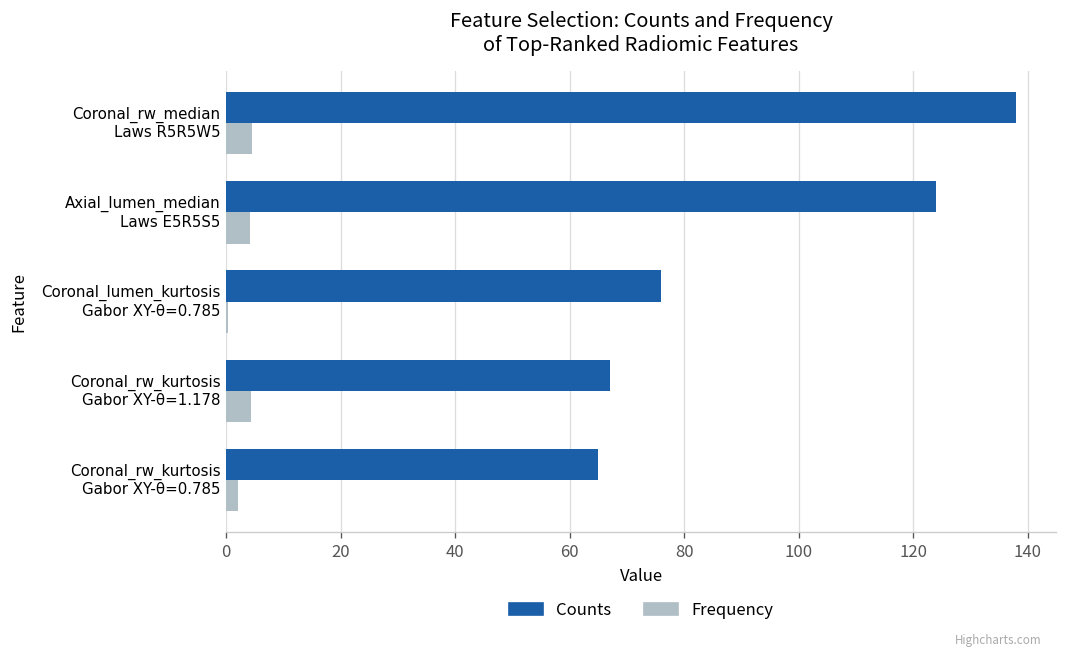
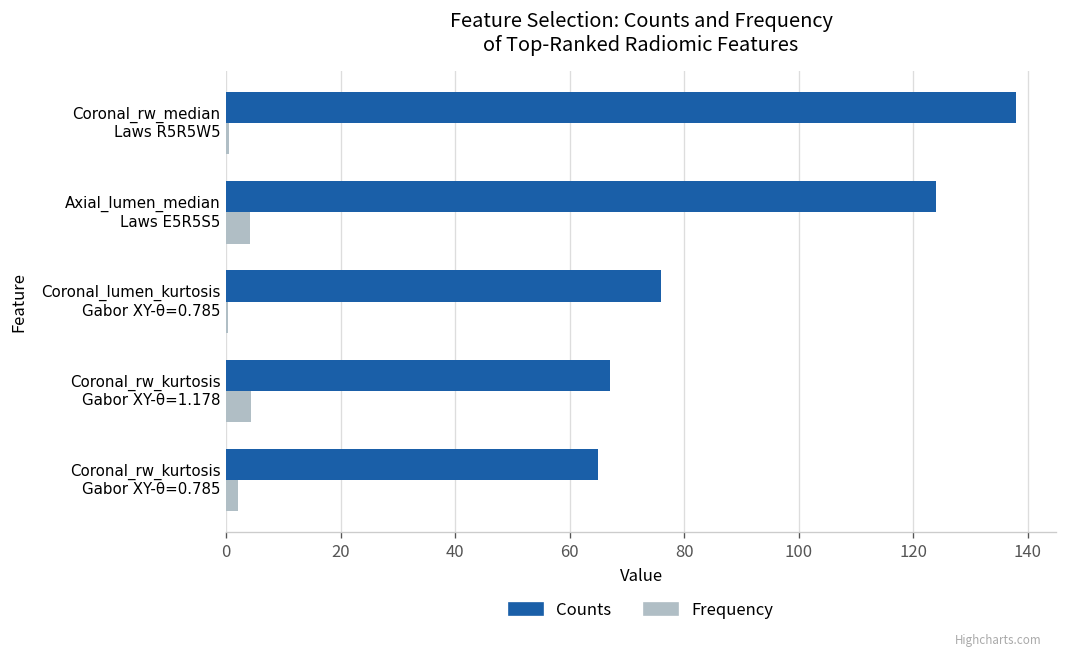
Frequency, Coronal_rw_median Laws R5R5W5: 4 -> 1
